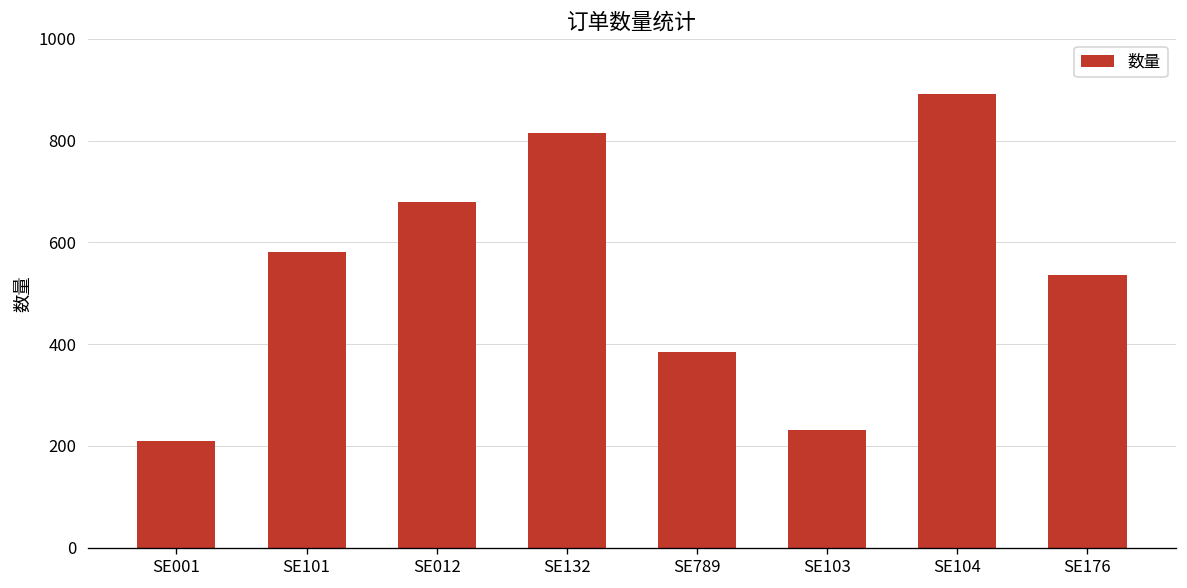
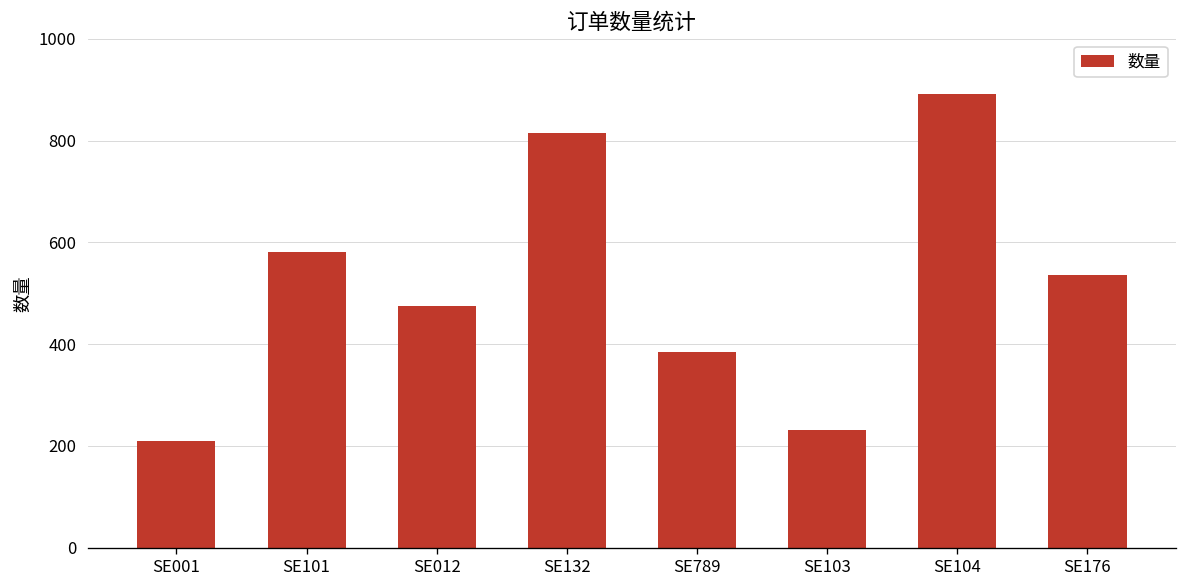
SE012: 680 -> 470
